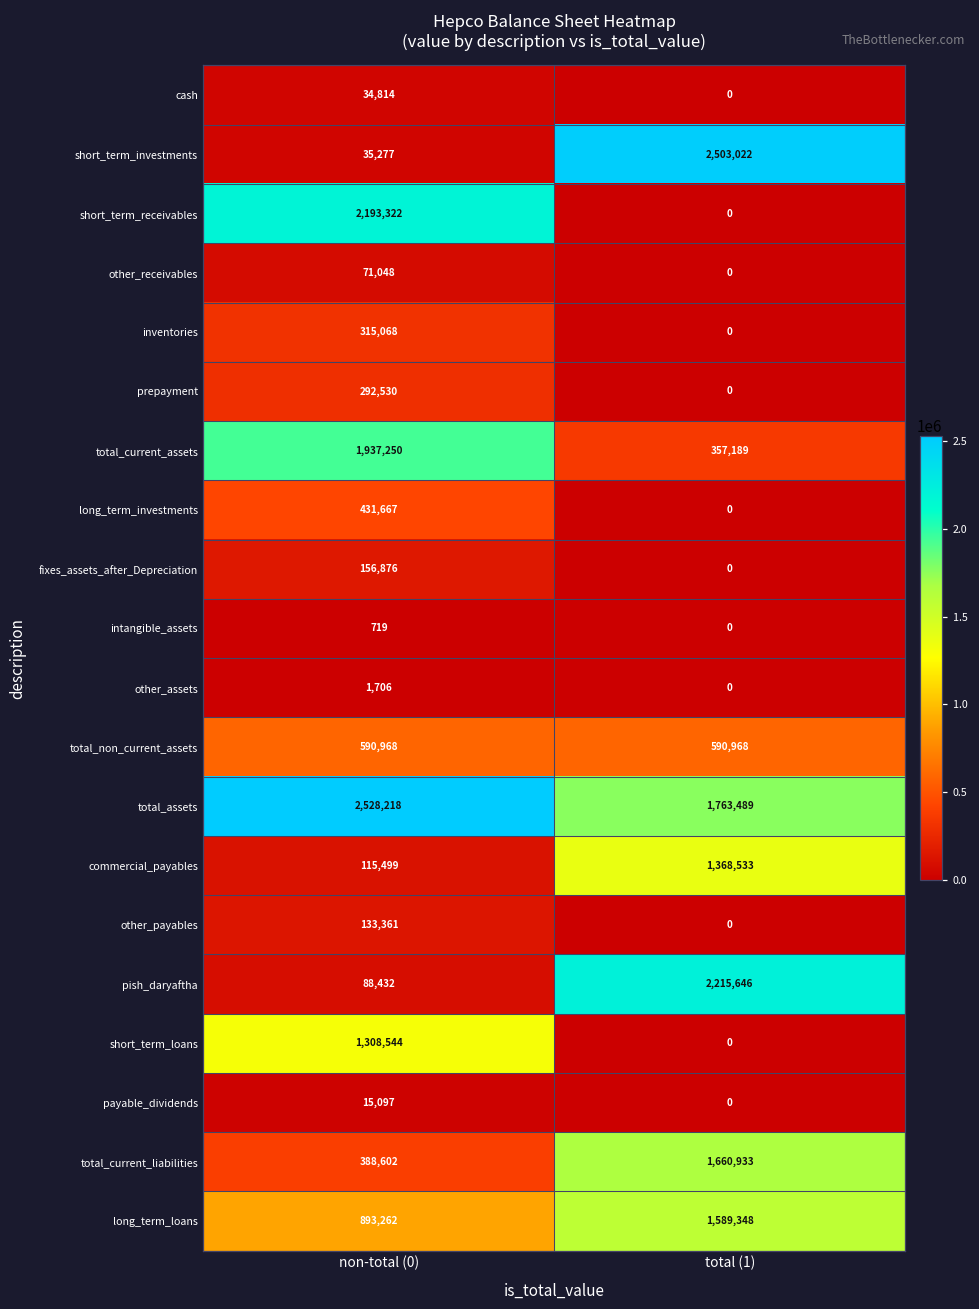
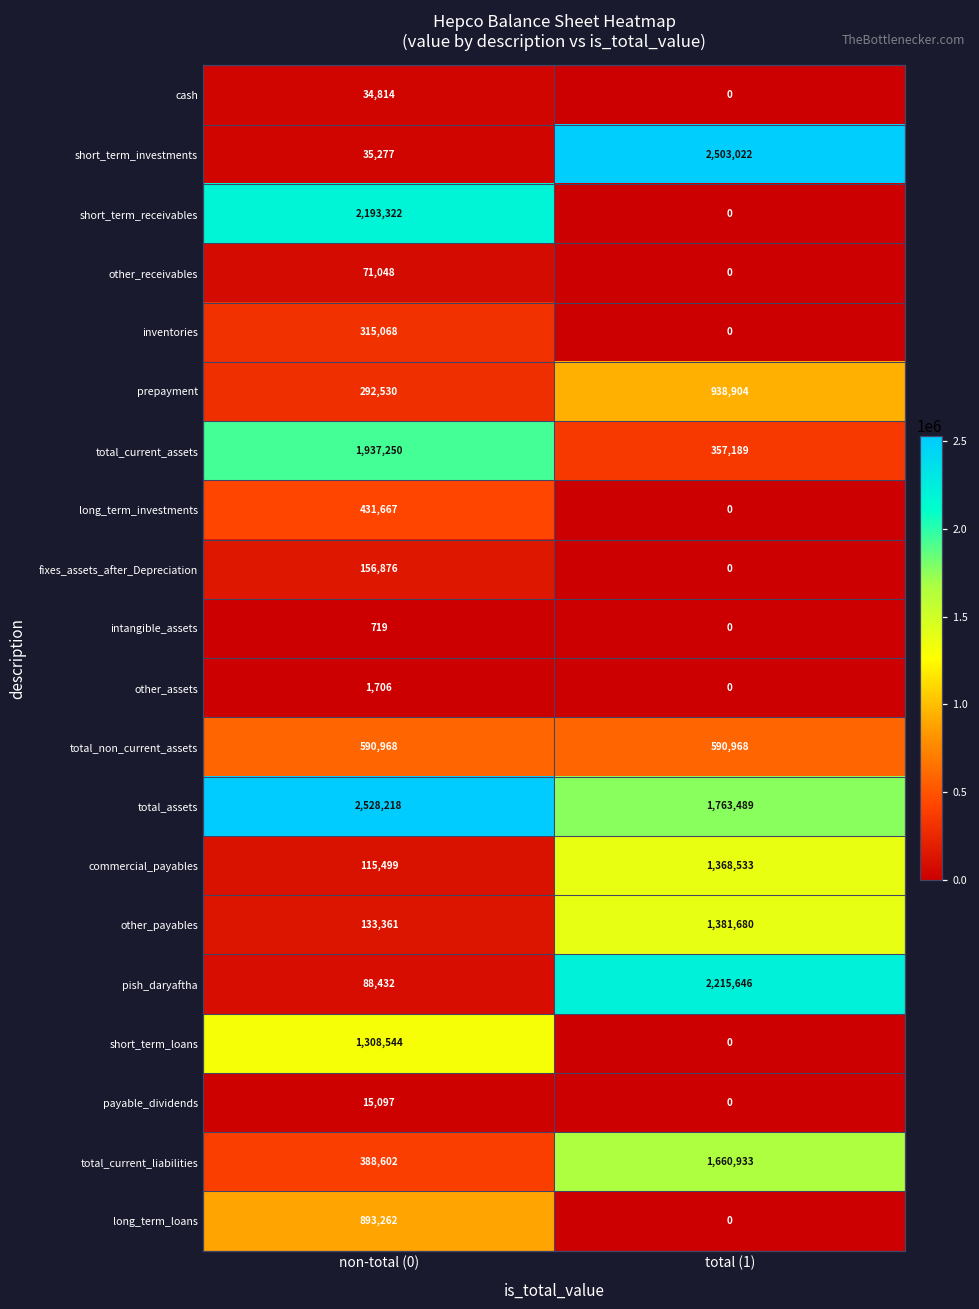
prepayment, total (1): 0 -> 938,904
other_payables, total (1): 0 -> 1,381,680
long_term_loans, total (1): 1,589,348 -> 0
